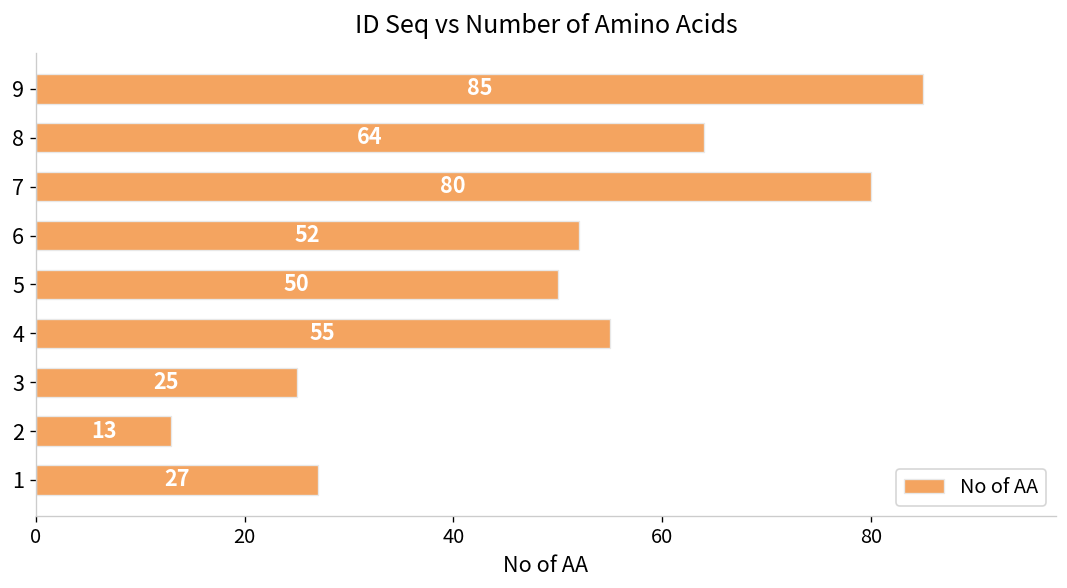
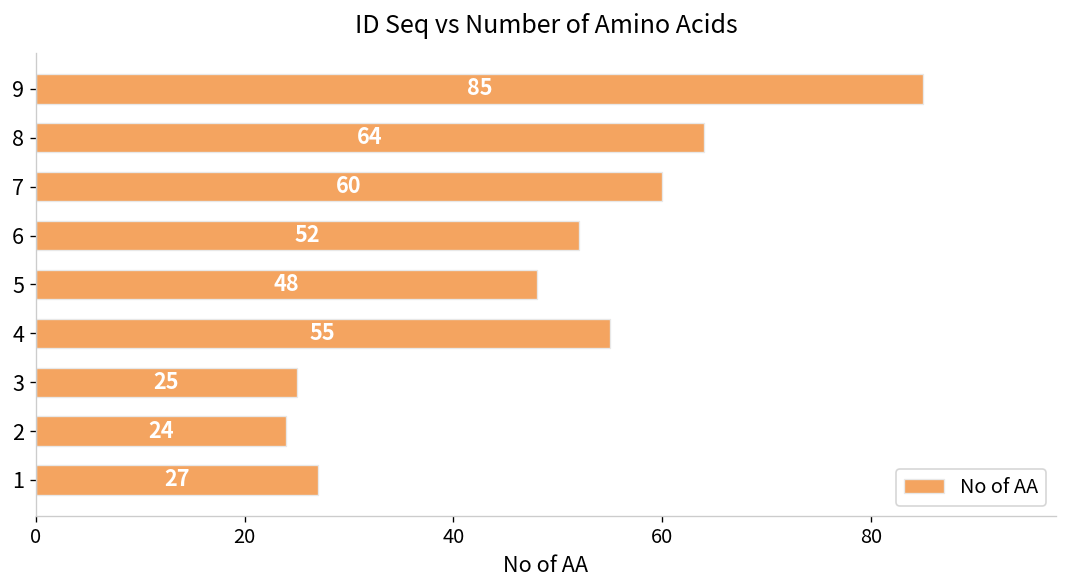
7: 80 -> 60
5: 50 -> 48
2: 13 -> 24
